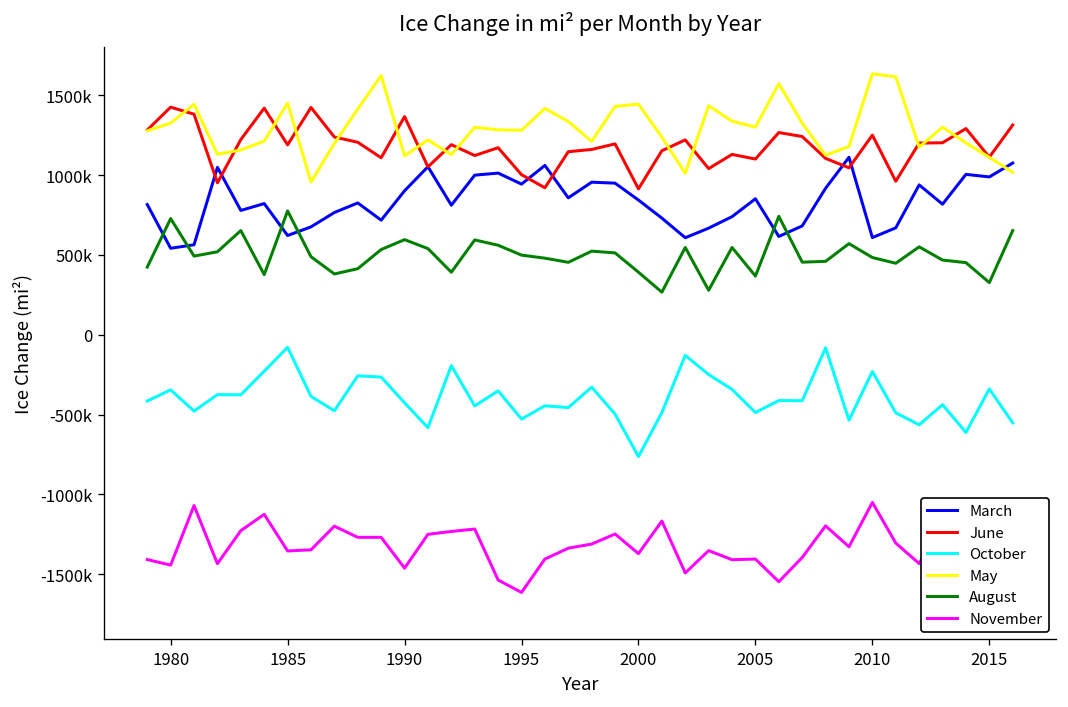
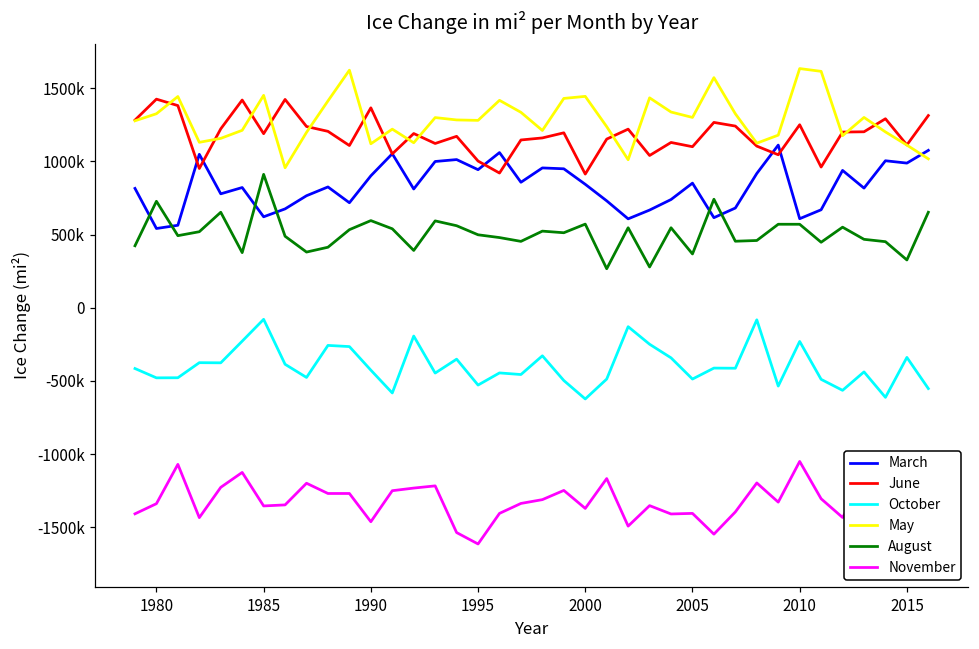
October, 1980: -350000 -> -480000
November, 1980: -1440000 -> -1340000
August, 1985: 780000 -> 910000
October, 2000: -760000 -> -620000
August, 2000: 390000 -> 570000
August, 2010: 480000 -> 570000
